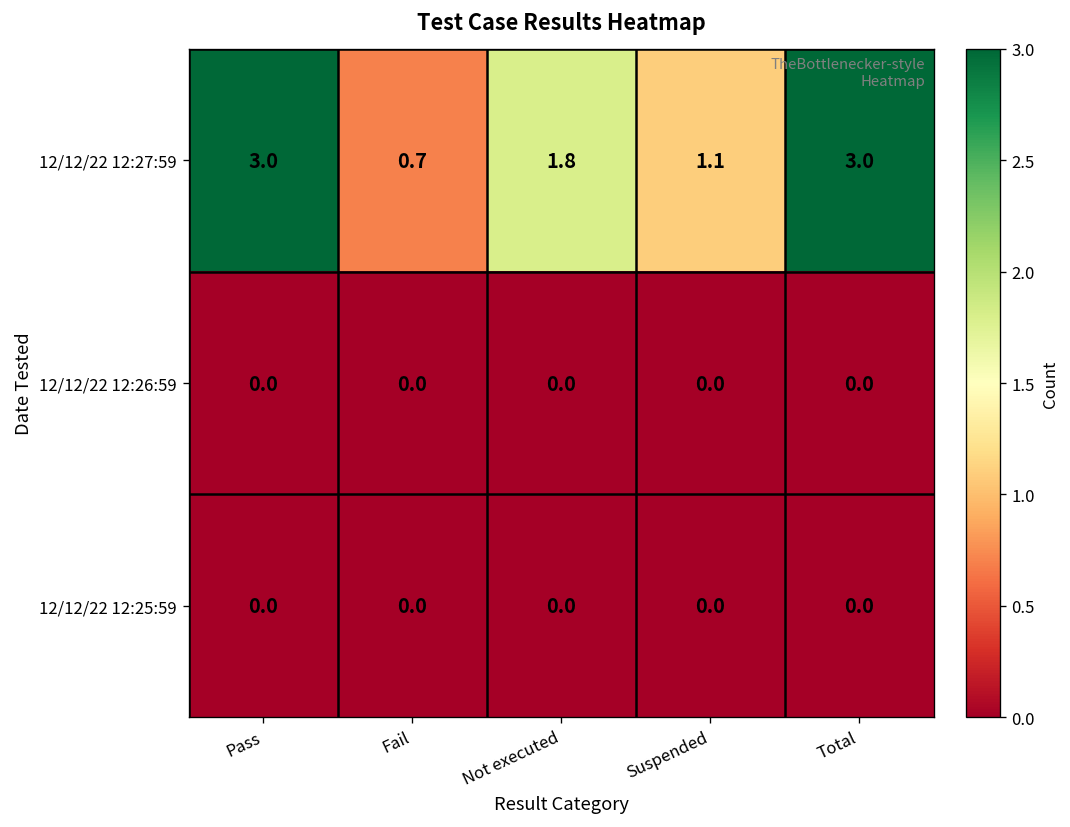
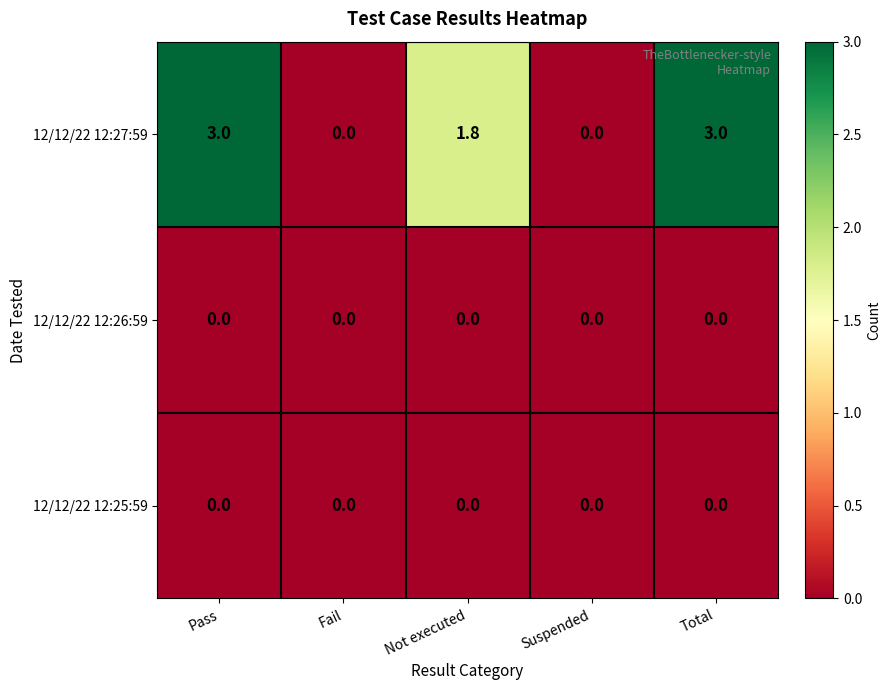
12/12/22 12:27:59, Fail: 0.7 -> 0.0
12/12/22 12:27:59, Suspended: 1.1 -> 0.0
